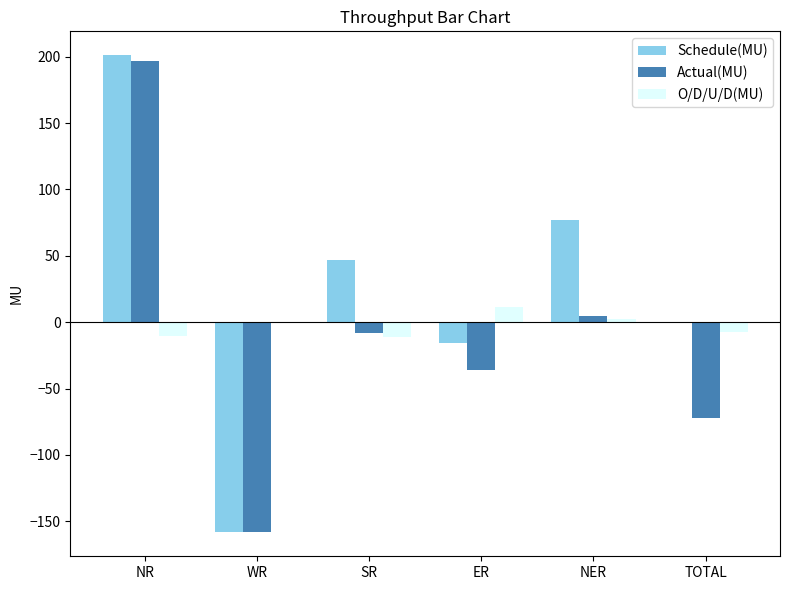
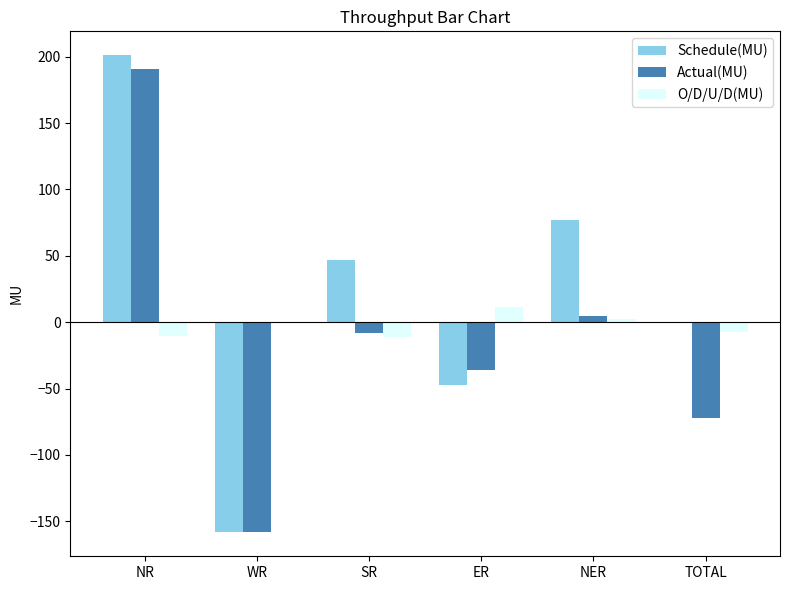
Actual(MU), NR: 197 -> 191
Schedule(MU), ER: -16 -> -48
